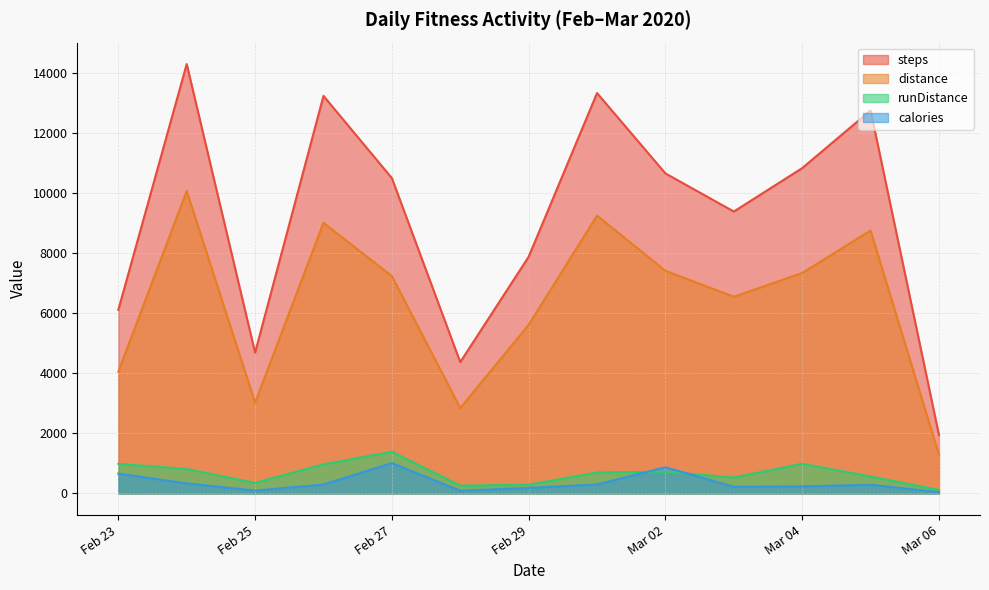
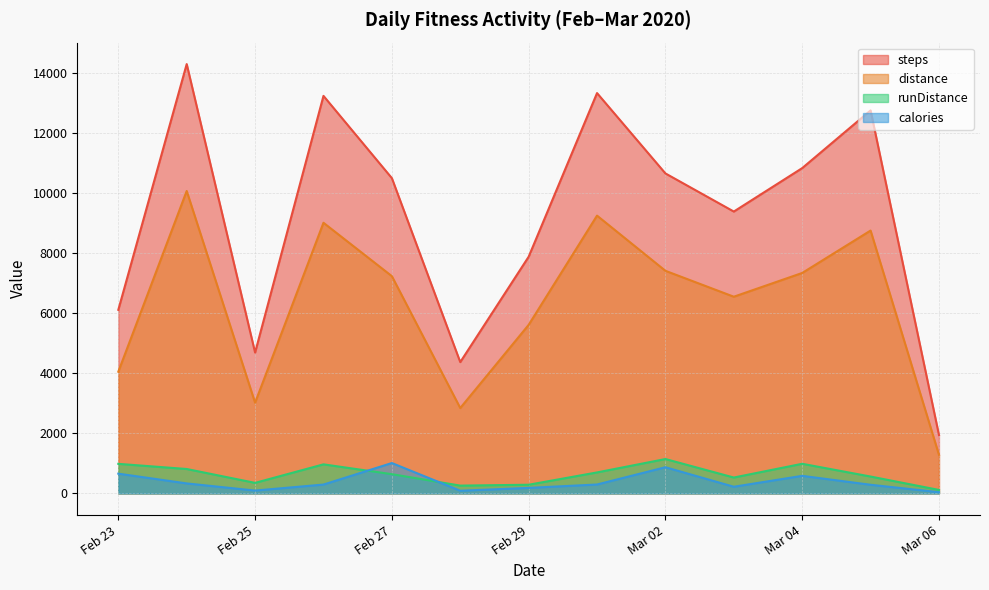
runDistance, Feb 27: 1400 -> 600
runDistance, Mar 02: 700 -> 1100
calories, Mar 04: 200 -> 600
